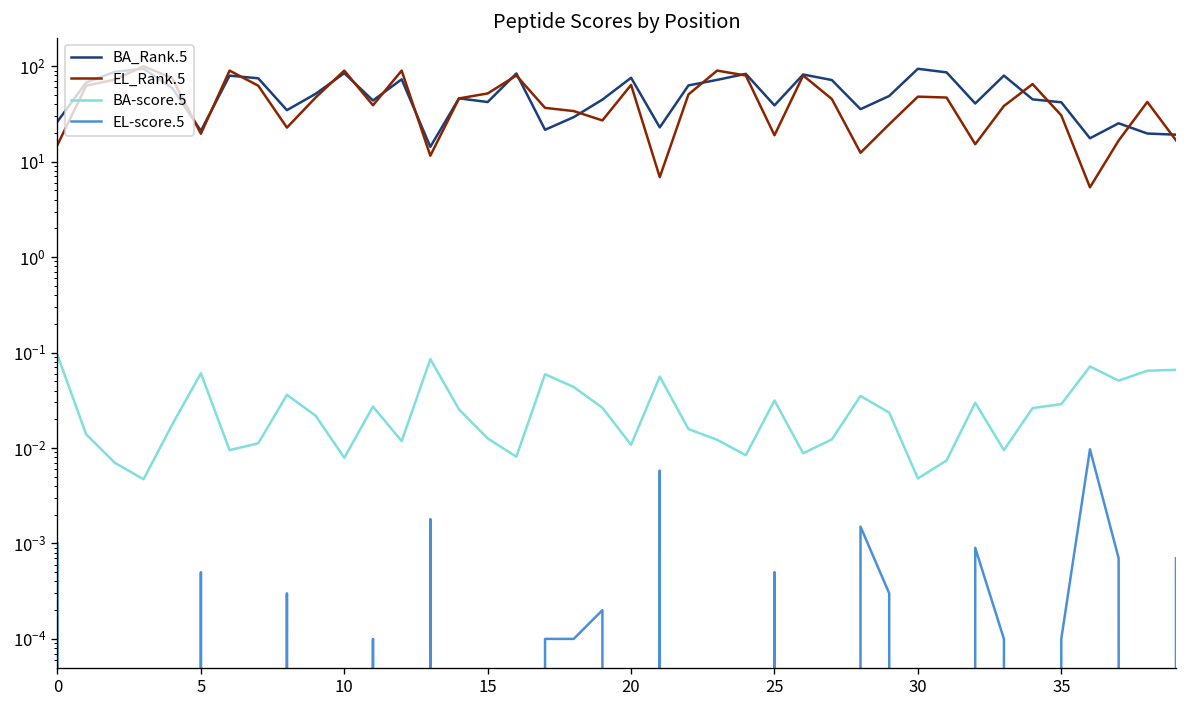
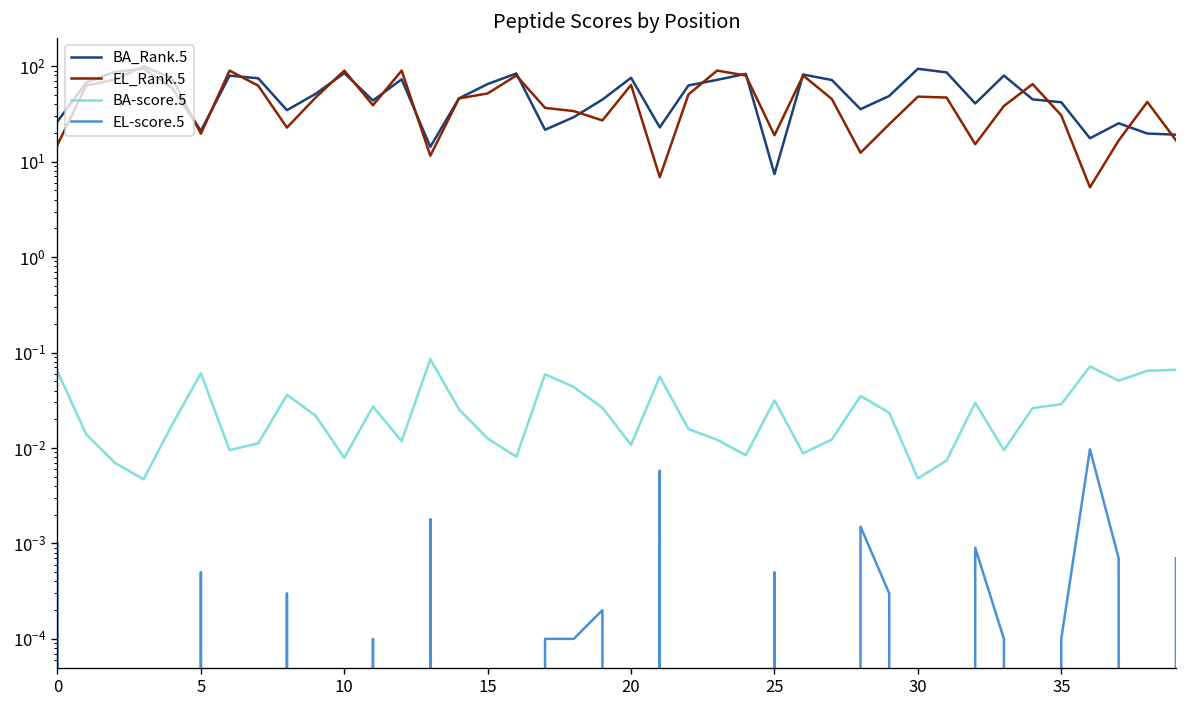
BA-score.5, 0: 0.09 -> 0.06
BA_Rank.5, 15: 40 -> 70
BA_Rank.5, 25: 40 -> 7
